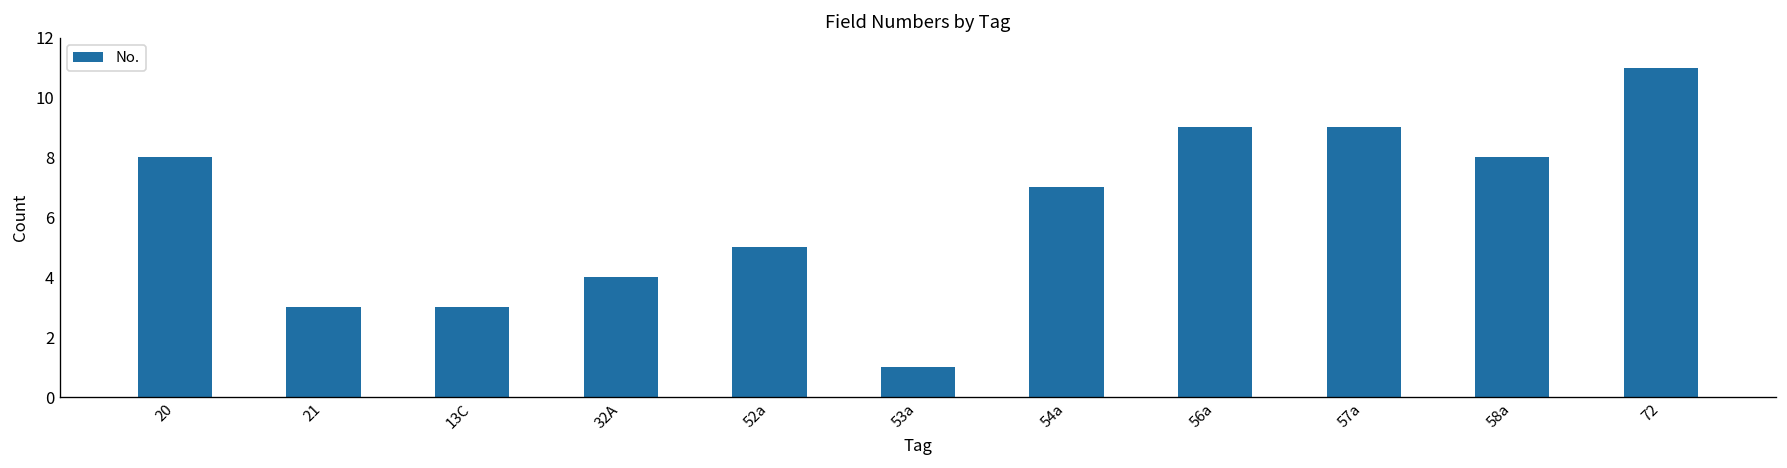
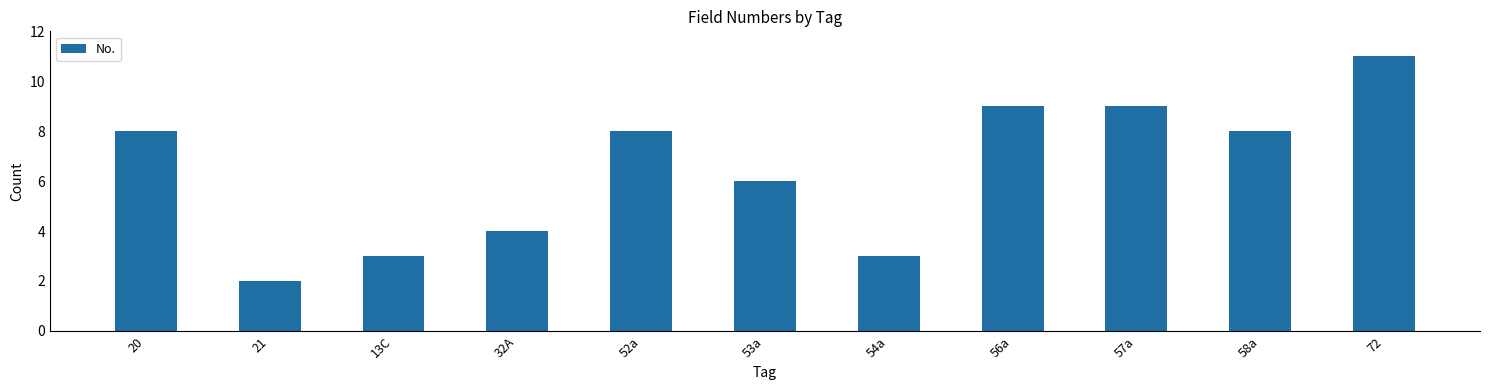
21: 3 -> 2
52a: 5 -> 8
53a: 1 -> 6
54a: 7 -> 3
